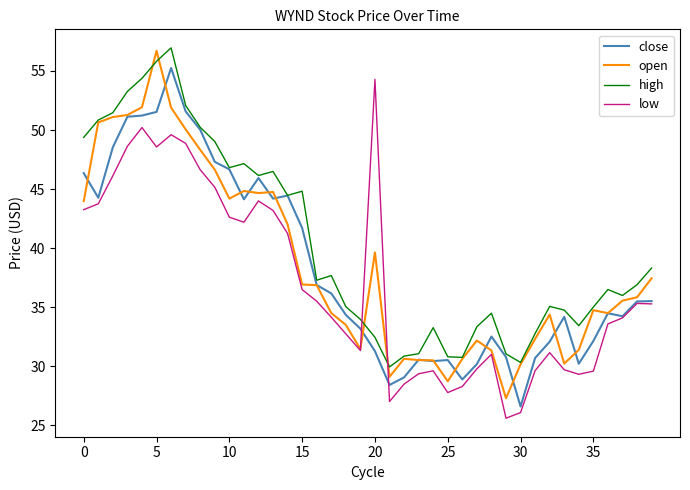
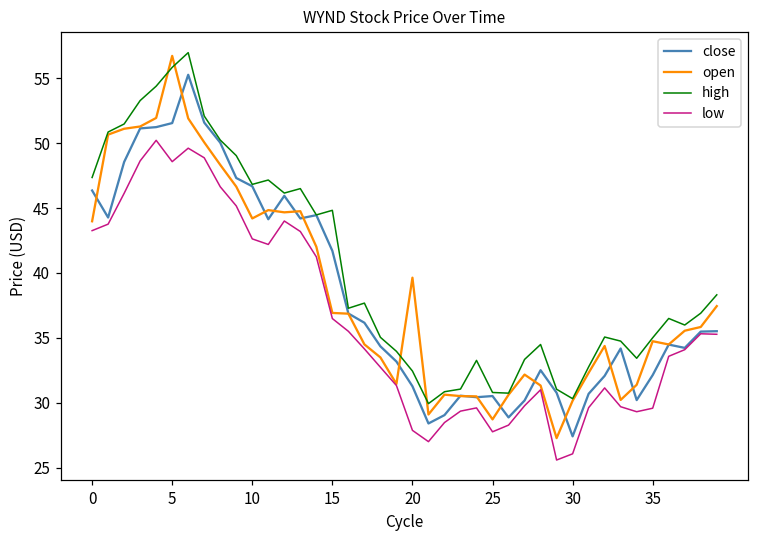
high, 0: 49.4 -> 47.4
low, 20: 54.3 -> 27.9
close, 30: 26.6 -> 27.4
